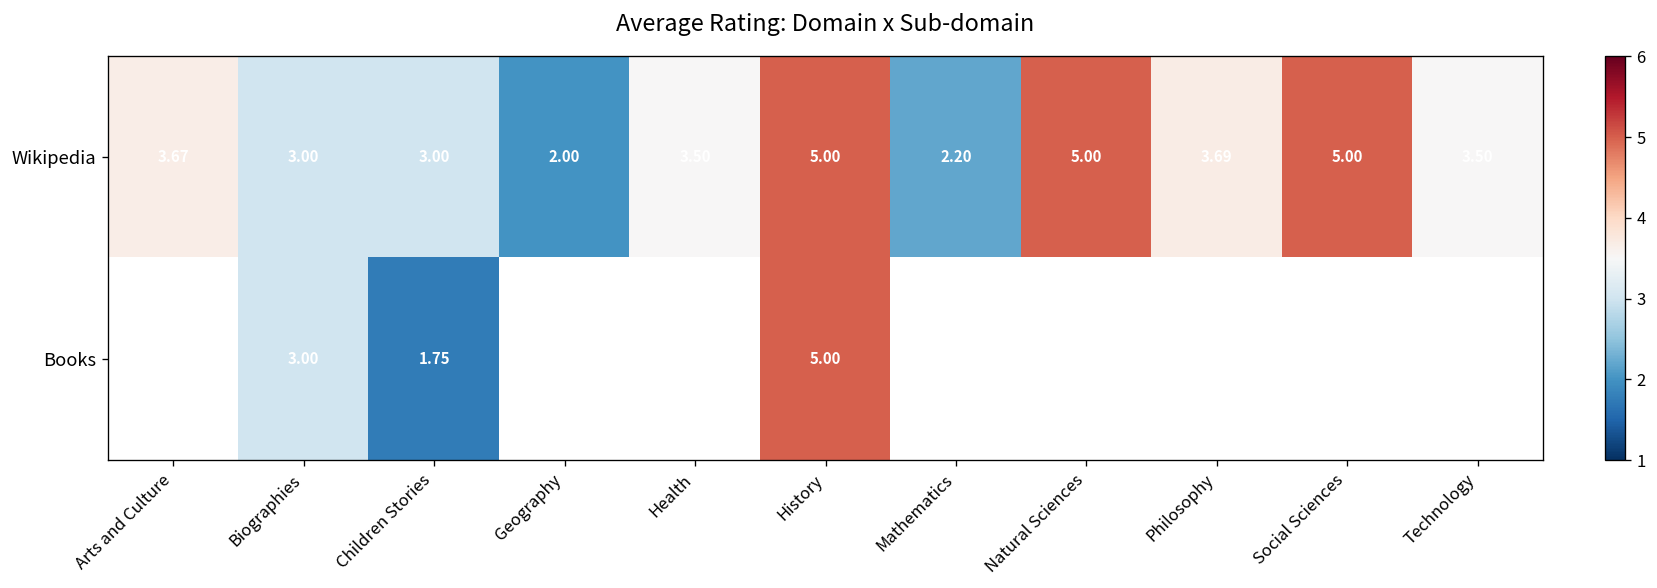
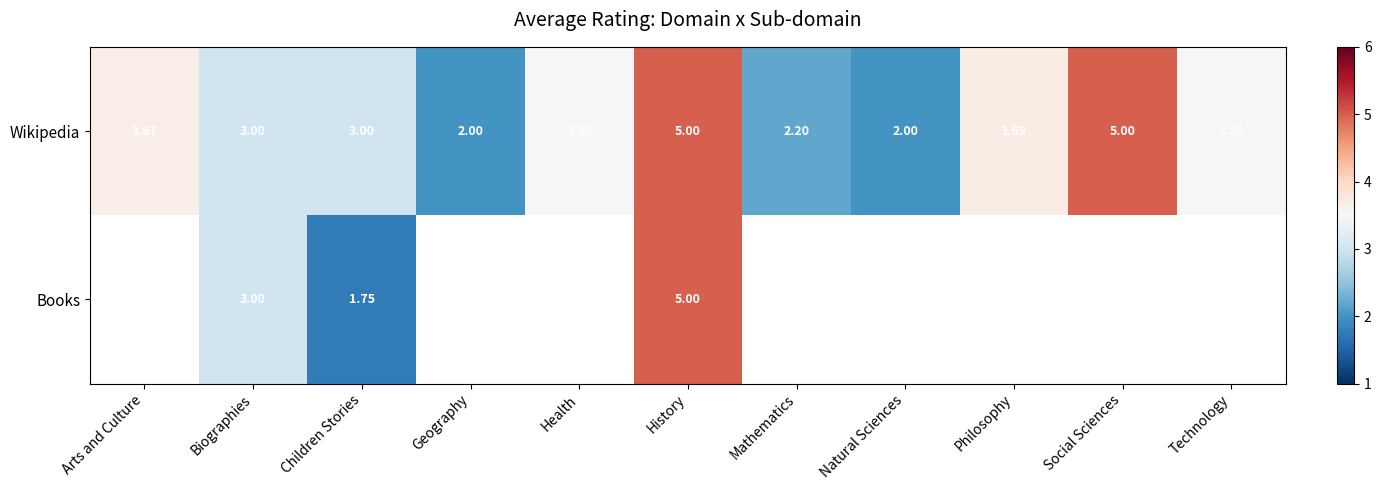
Wikipedia, Natural Sciences: 5.00 -> 2.00
